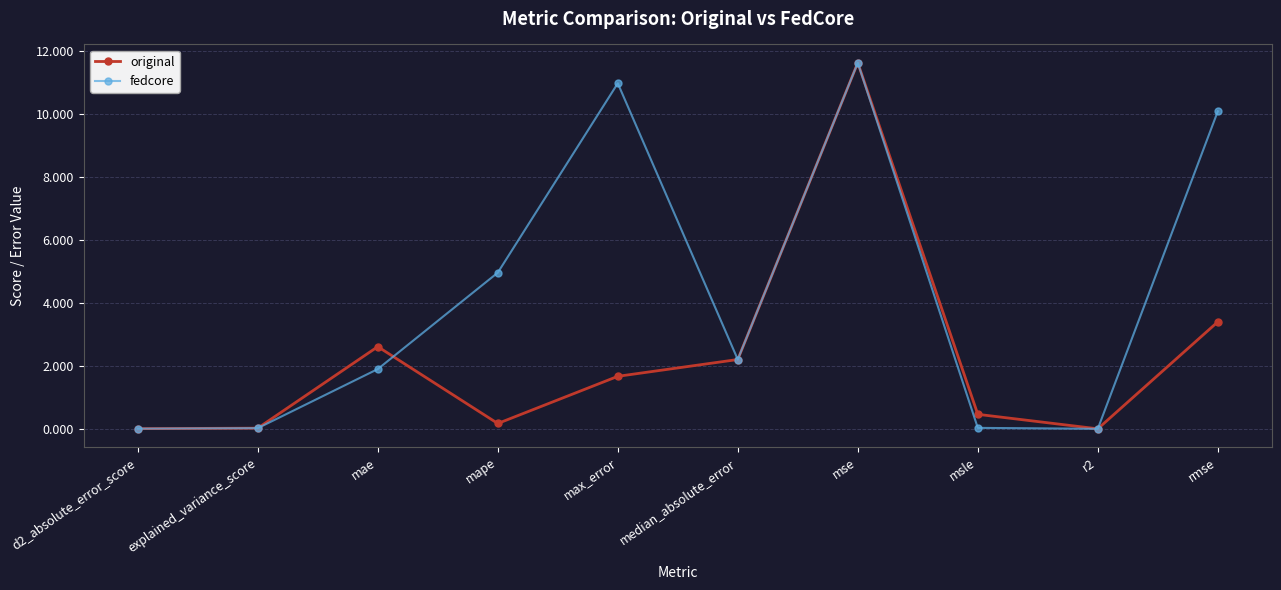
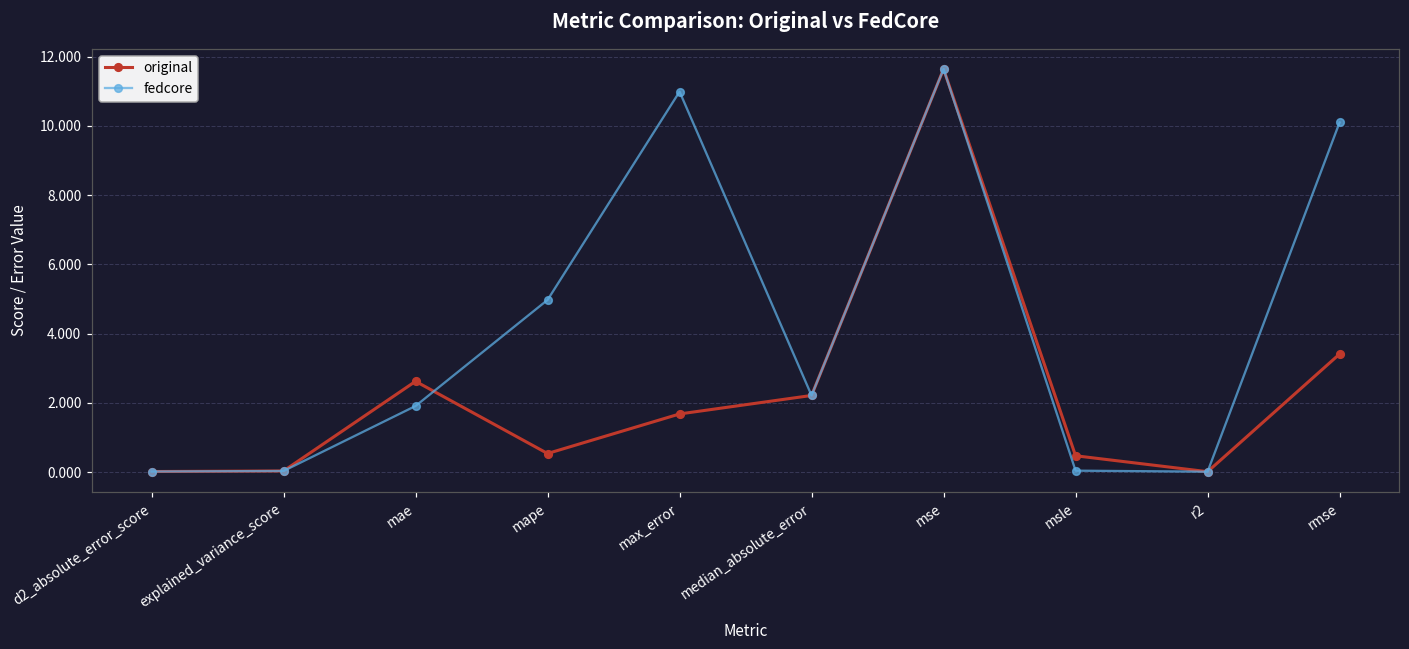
original, mape: 0.2 -> 0.5
